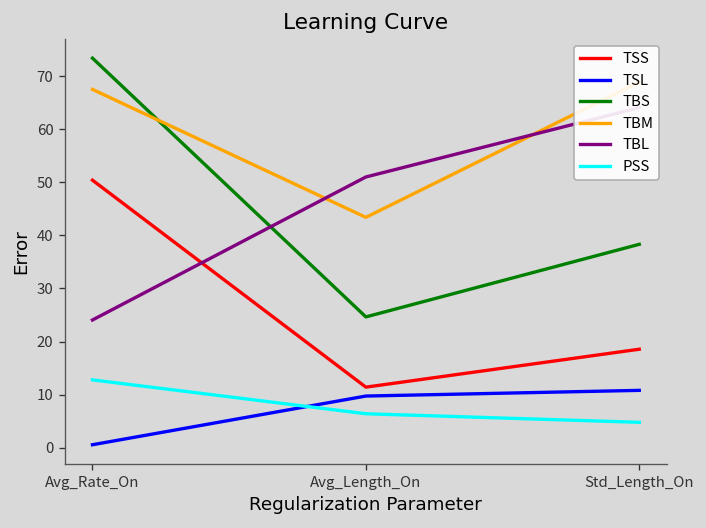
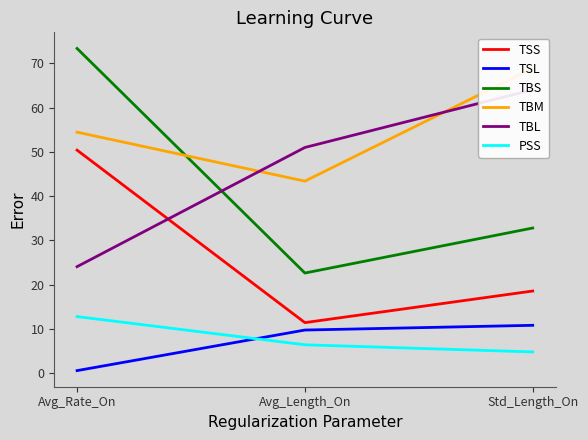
TBM, Avg_Rate_On: 67 -> 54
TBS, Avg_Length_On: 25 -> 23
TBS, Std_Length_On: 38 -> 33
